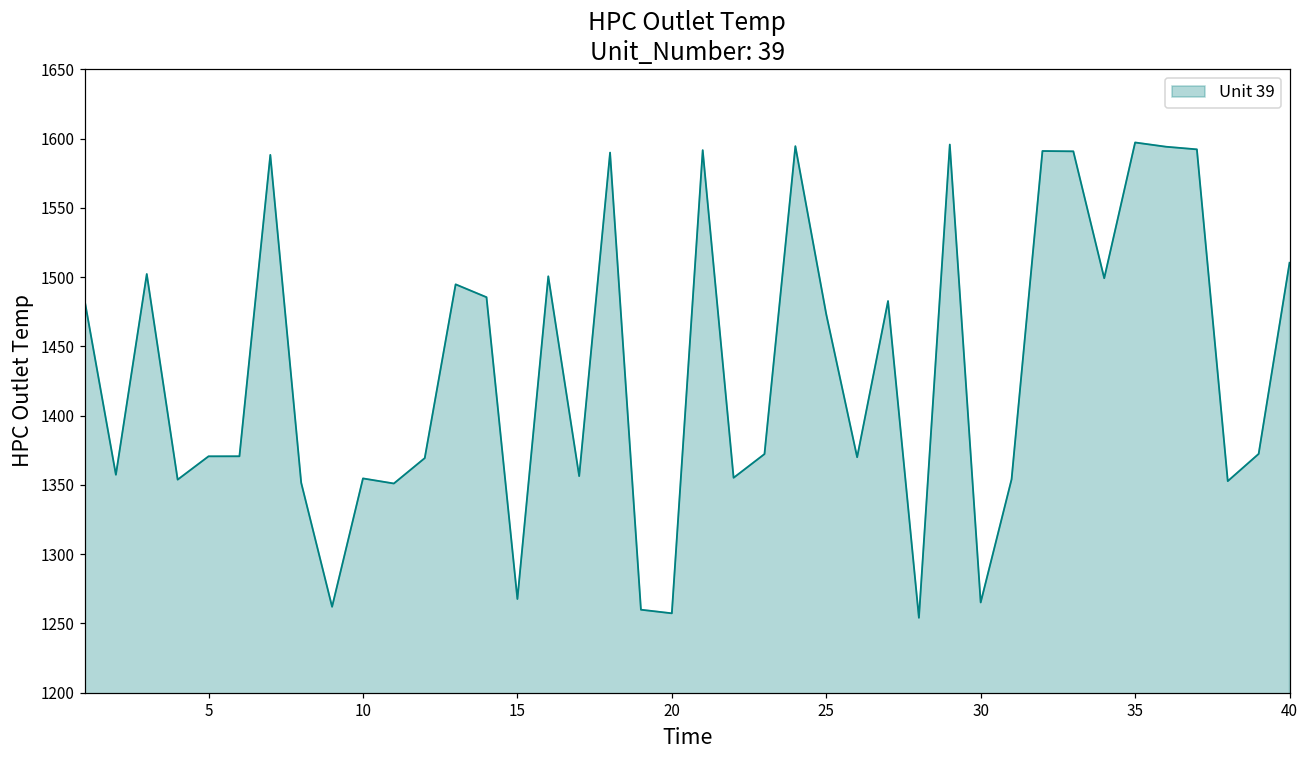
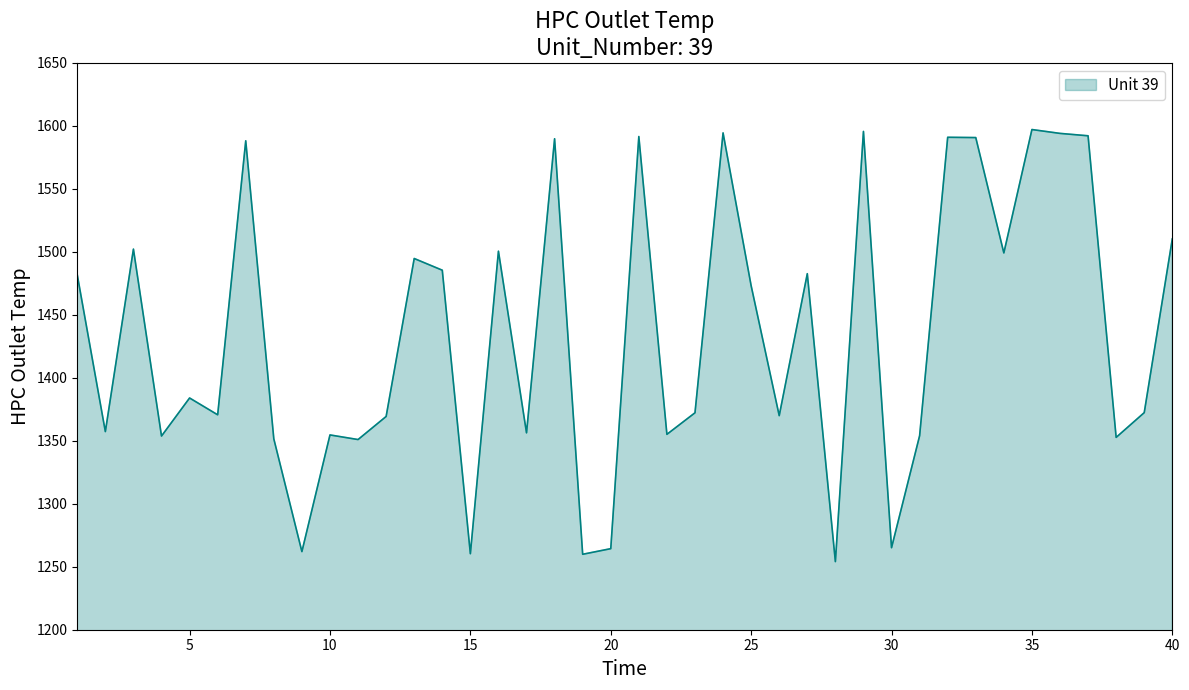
5: 1371 -> 1384
15: 1268 -> 1260
20: 1257 -> 1264
